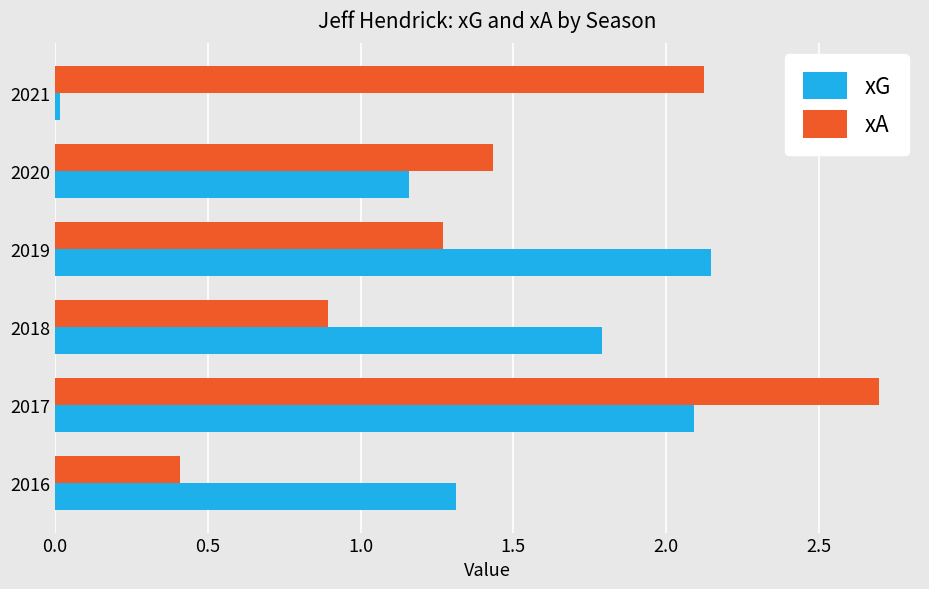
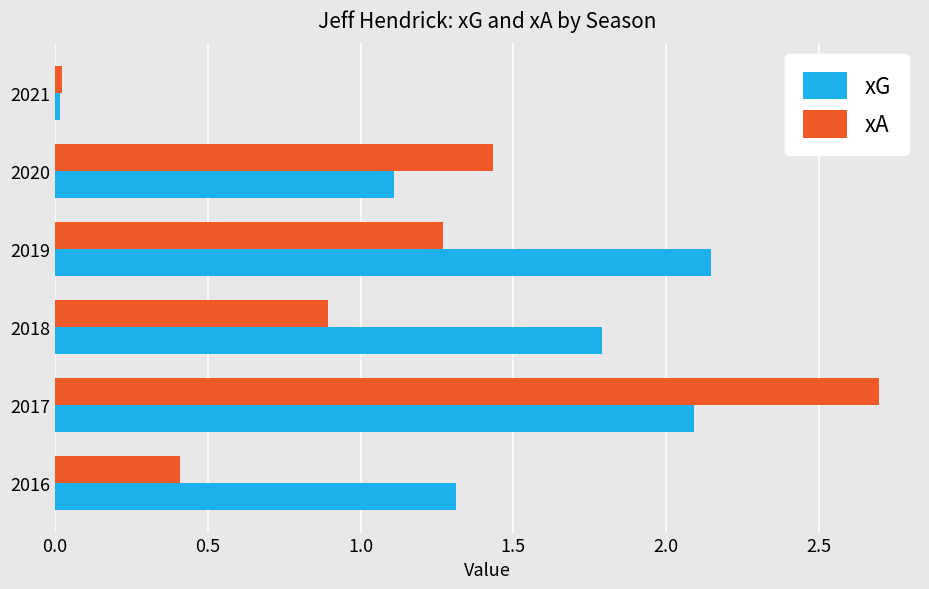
xA, 2021: 2.12 -> 0.02
xG, 2020: 1.16 -> 1.11
